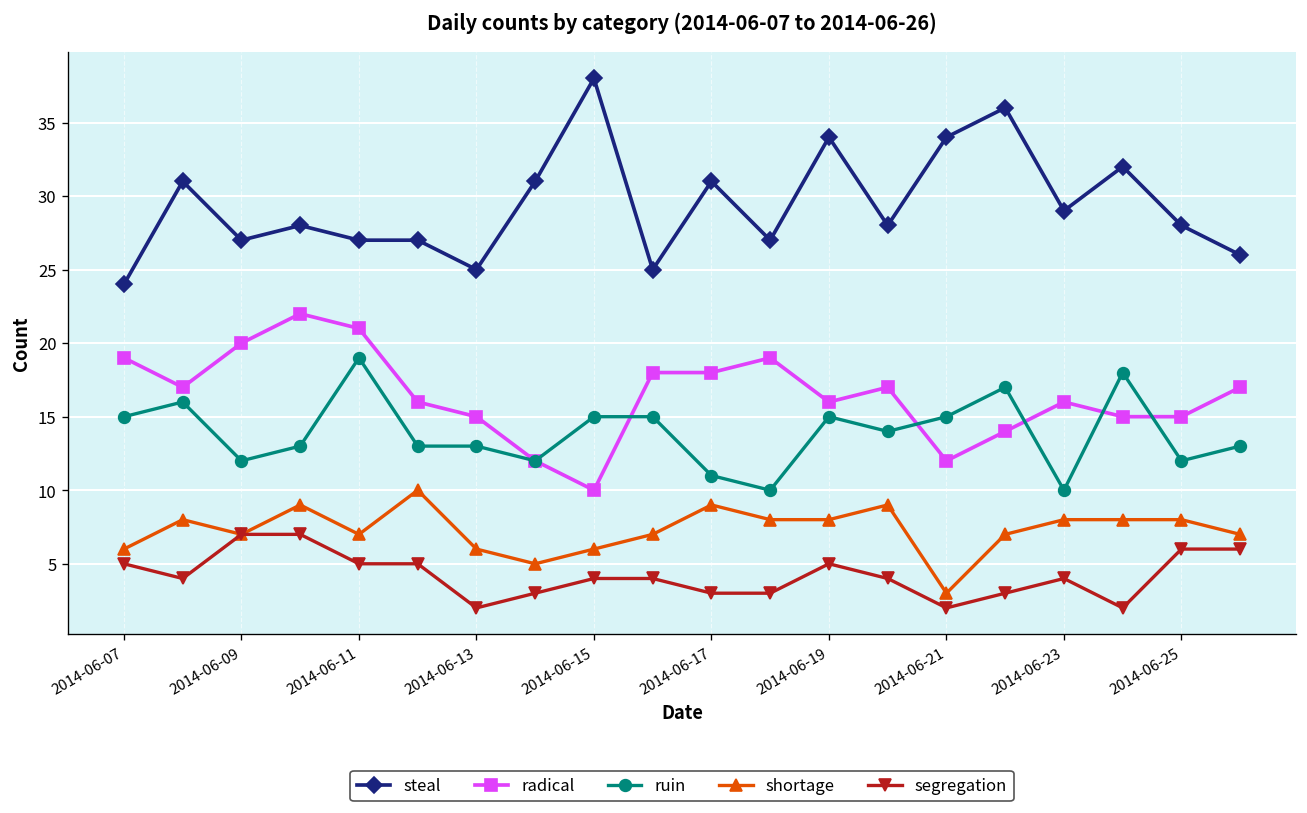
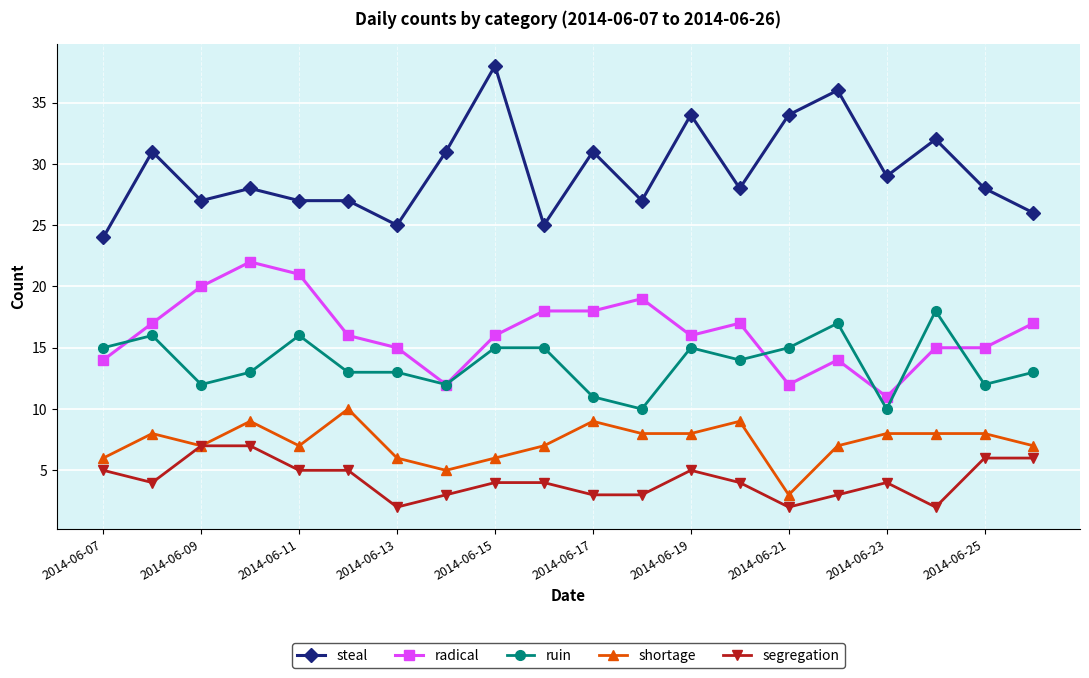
radical, 2014-06-07: 19 -> 14
ruin, 2014-06-11: 19 -> 16
radical, 2014-06-15: 10 -> 16
radical, 2014-06-23: 16 -> 11
